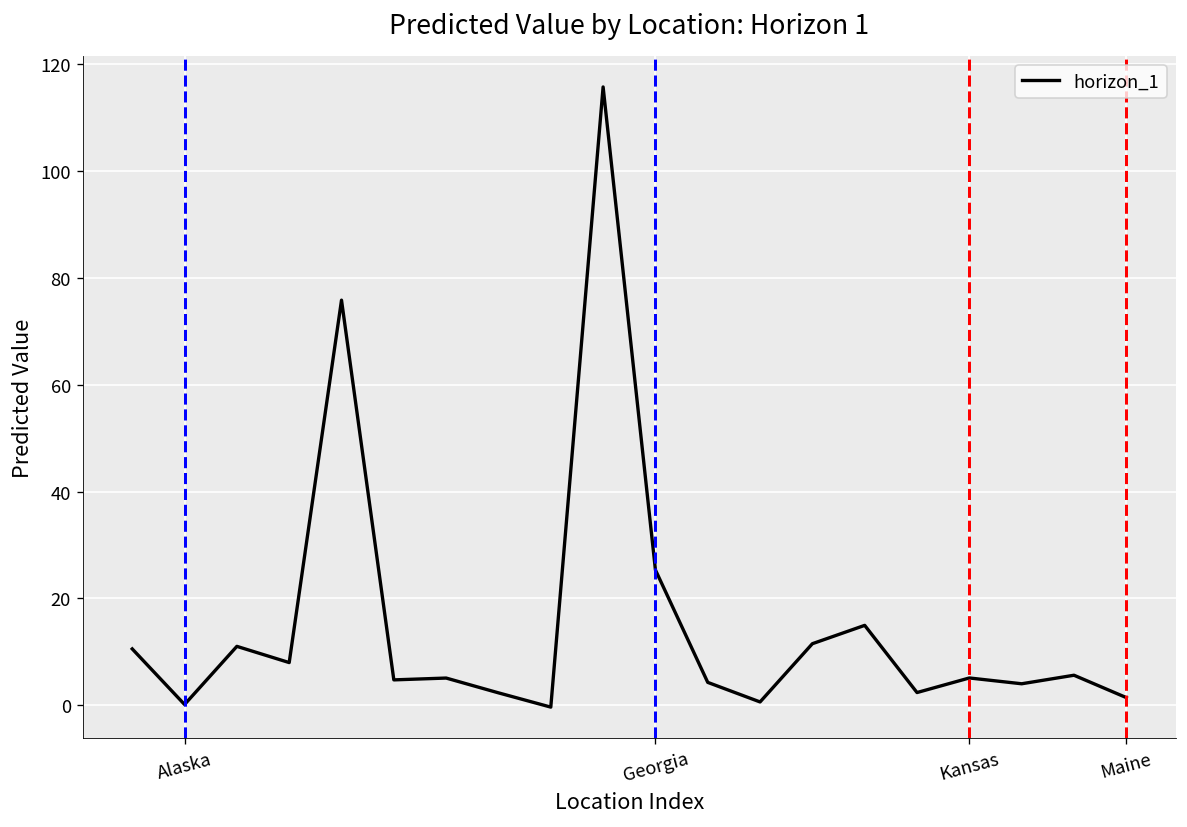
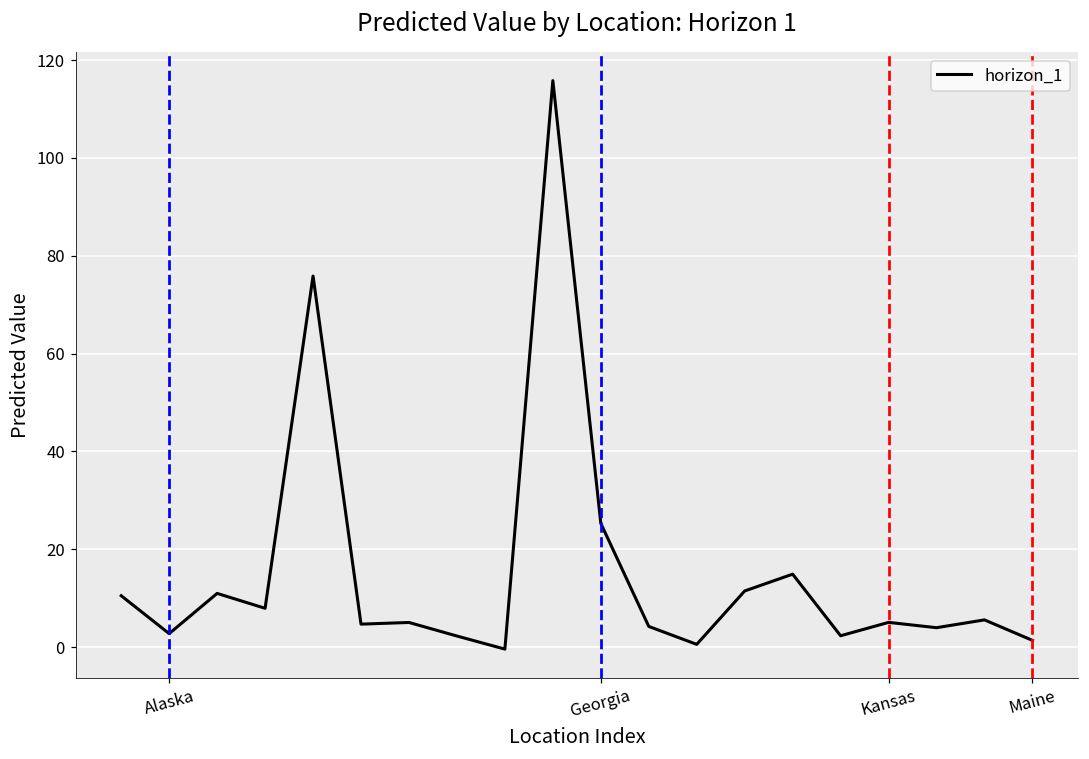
Alaska: 0 -> 3
